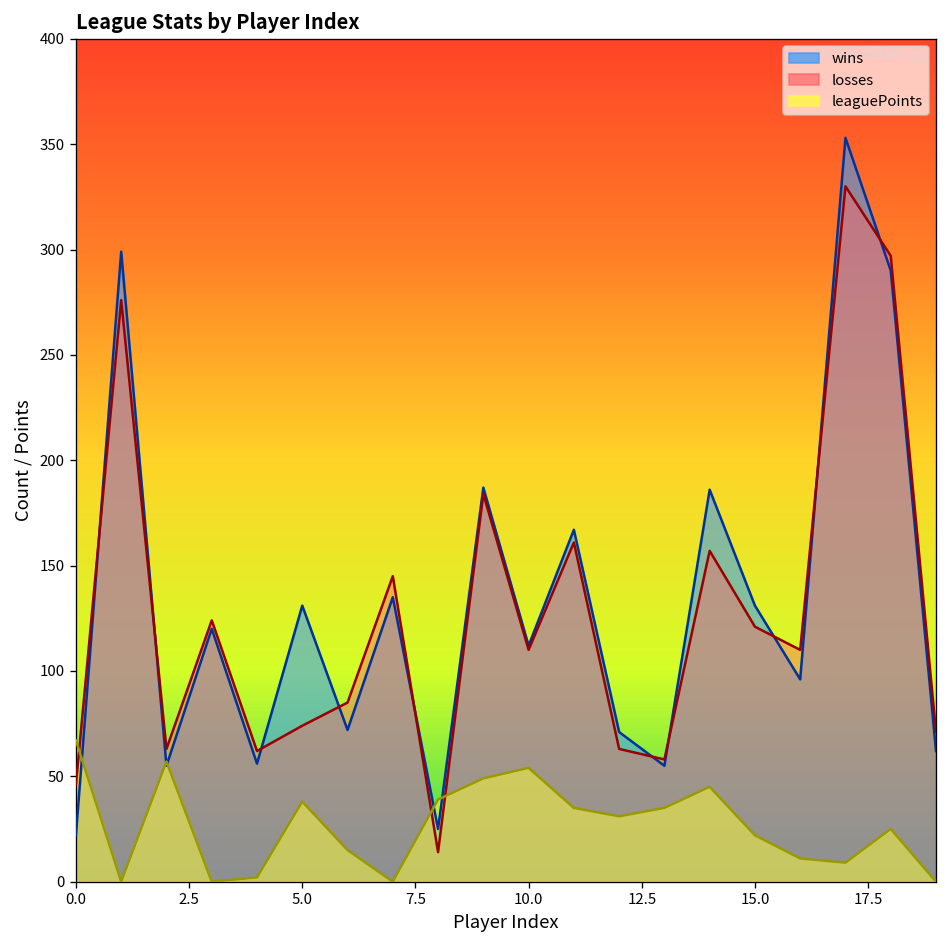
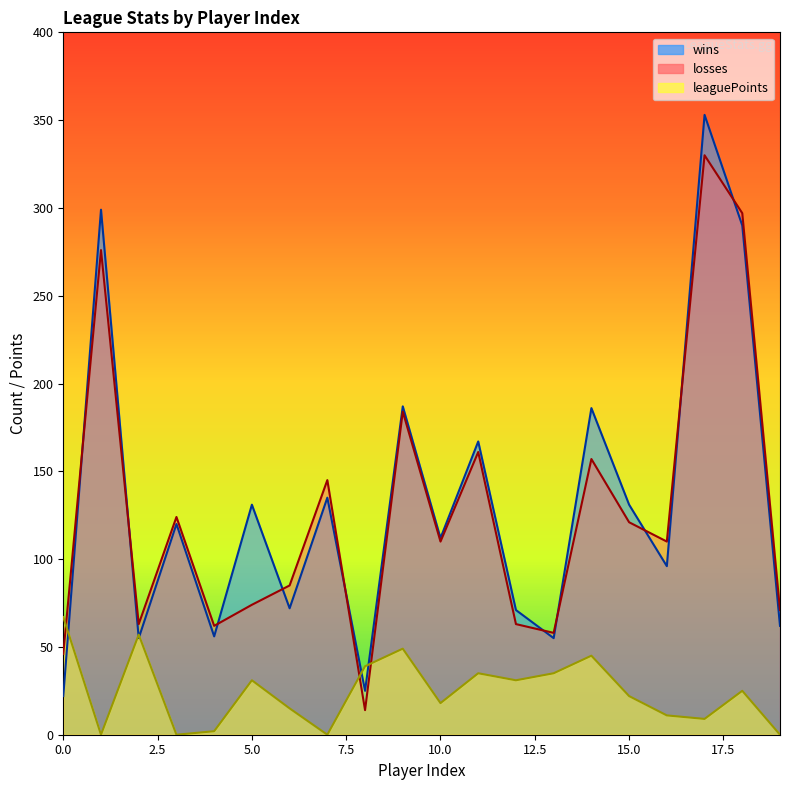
leaguePoints, 5.0: 38 -> 31
leaguePoints, 10.0: 54 -> 18
